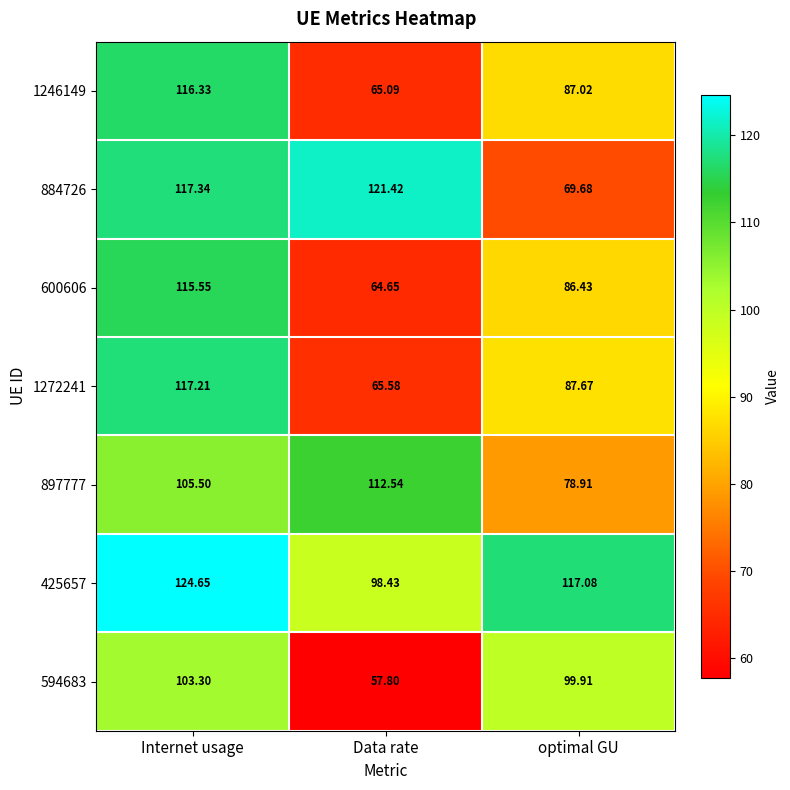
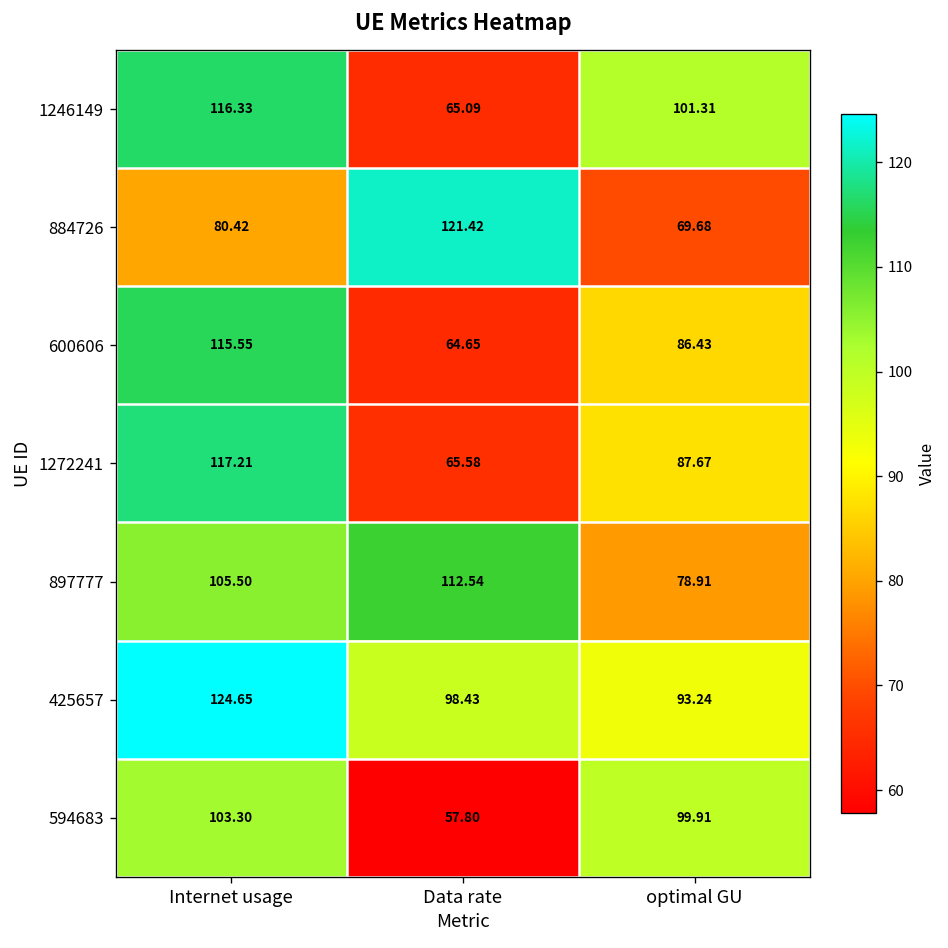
1246149, optimal GU: 87.02 -> 101.31
884726, Internet usage: 117.34 -> 80.42
425657, optimal GU: 117.08 -> 93.24
